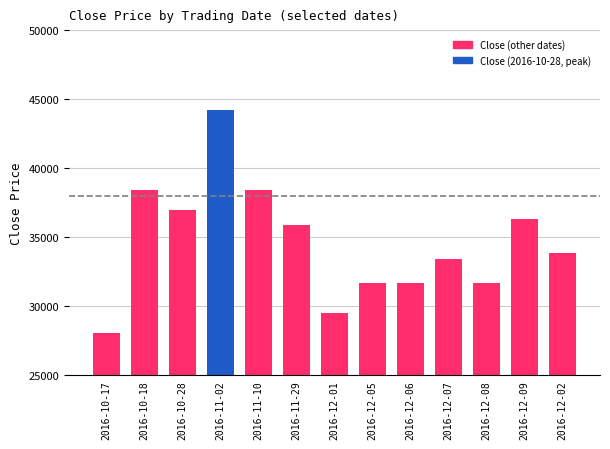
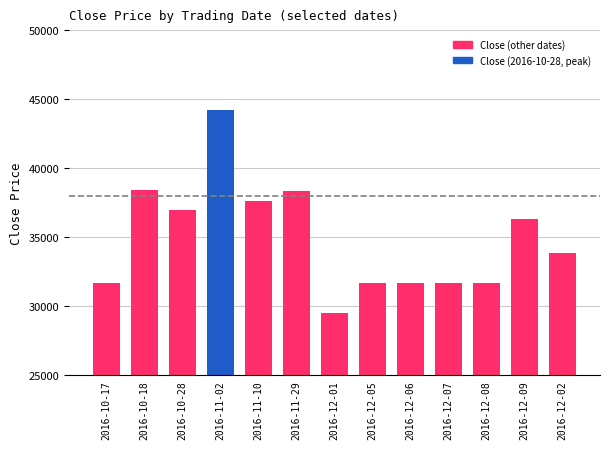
2016-10-17: 28100 -> 31700
2016-11-10: 38500 -> 37600
2016-11-29: 35900 -> 38400
2016-12-07: 33400 -> 31700
